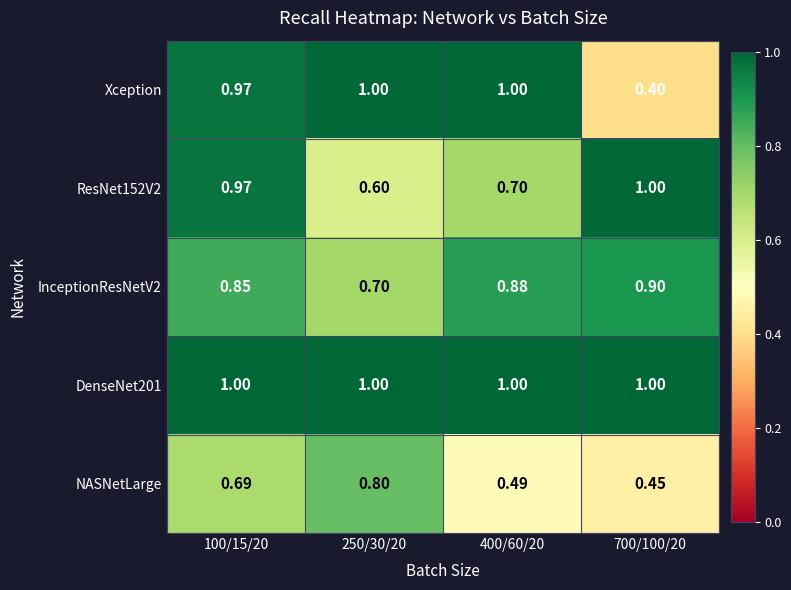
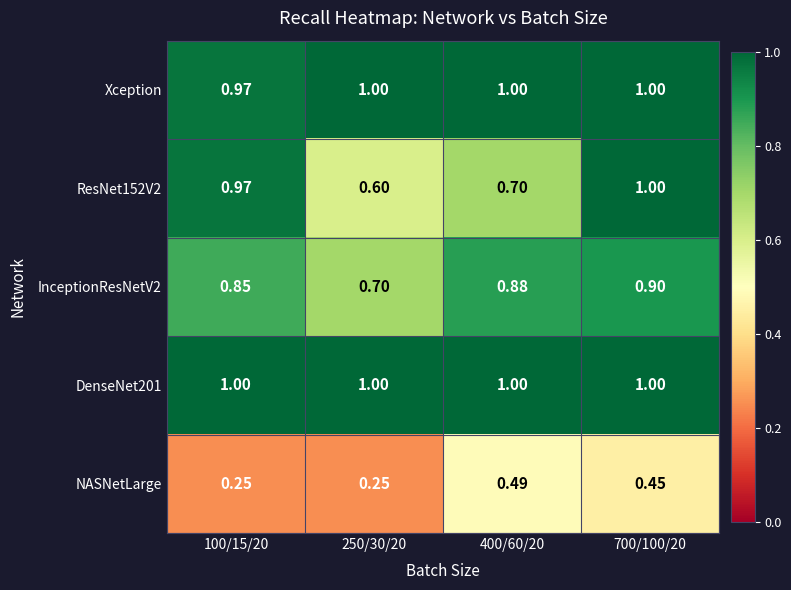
Xception, 700/100/20: 0.40 -> 1.00
NASNetLarge, 100/15/20: 0.69 -> 0.25
NASNetLarge, 250/30/20: 0.80 -> 0.25
